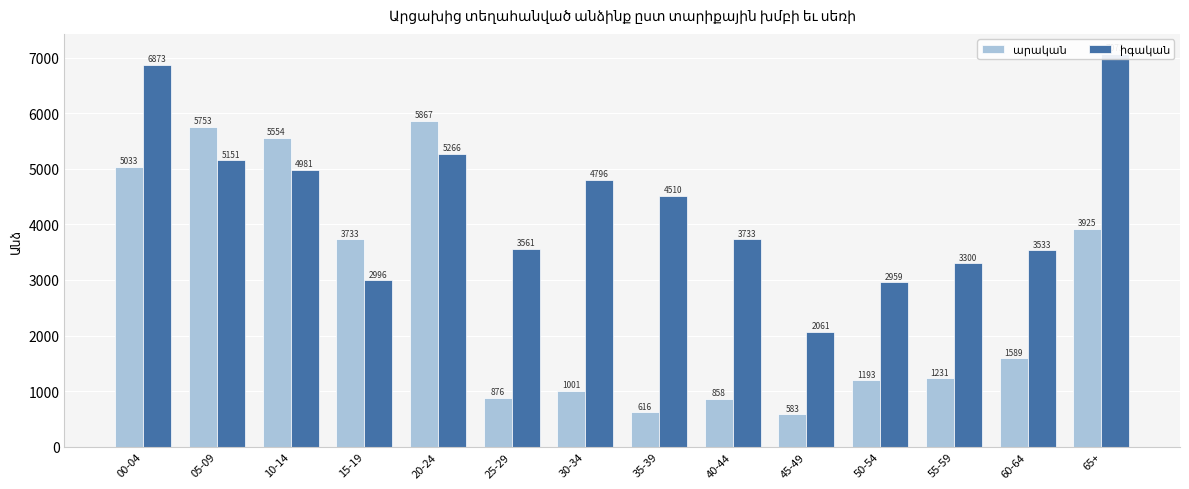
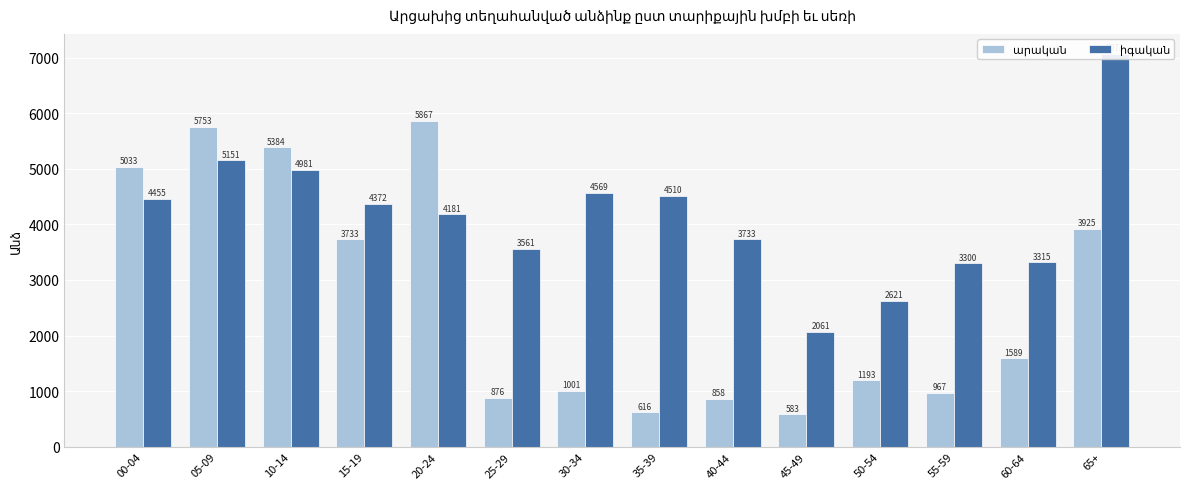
իգական, 00-04: 6873 -> 4455
արական, 10-14: 5554 -> 5384
իգական, 15-19: 2996 -> 4372
իգական, 20-24: 5266 -> 4181
իգական, 30-34: 4796 -> 4569
իգական, 50-54: 2959 -> 2621
արական, 55-59: 1231 -> 967
իգական, 60-64: 3533 -> 3315
